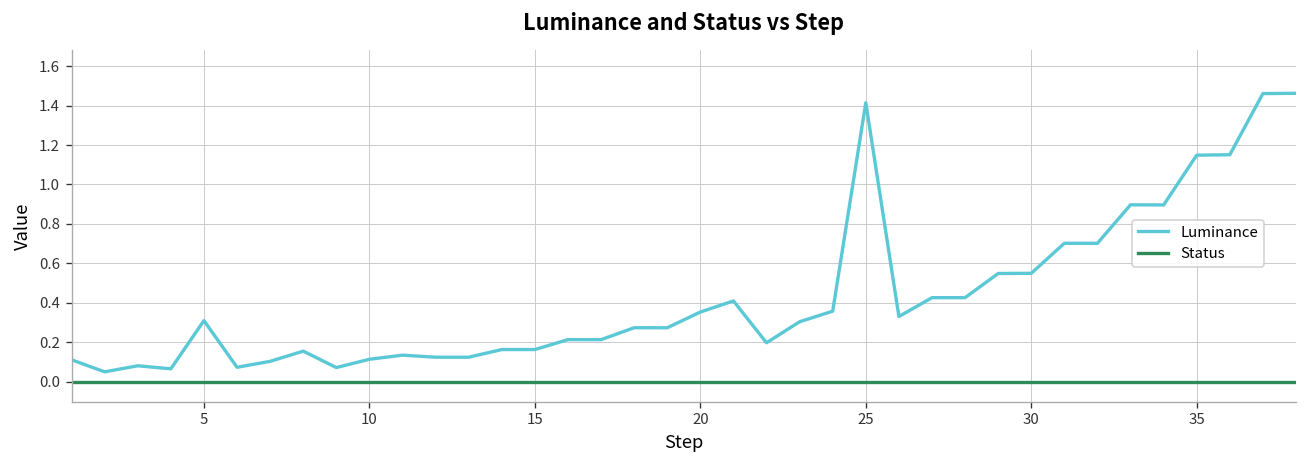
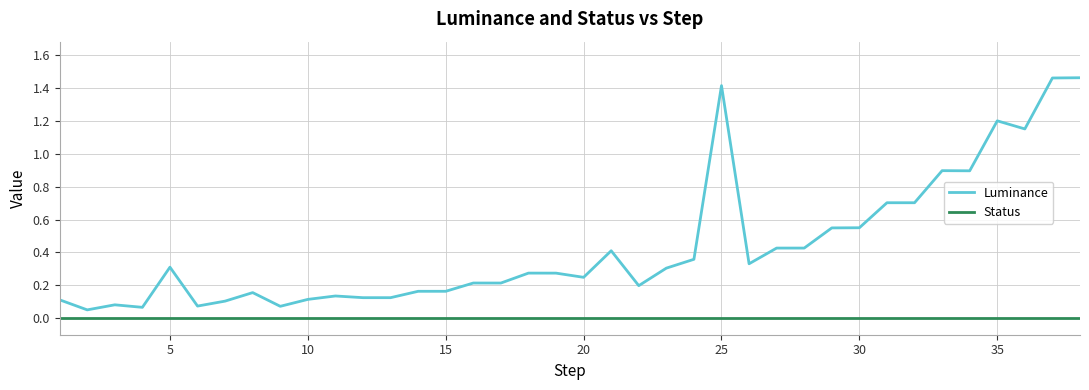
Luminance, 20: 0.35 -> 0.25
Luminance, 35: 1.15 -> 1.20
